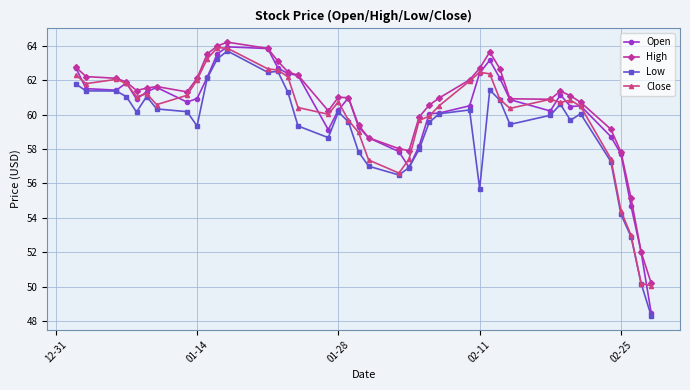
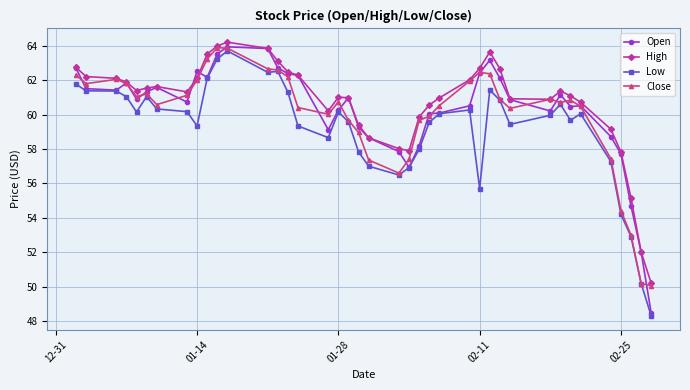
Open, 01-14: 60.9 -> 62.5
